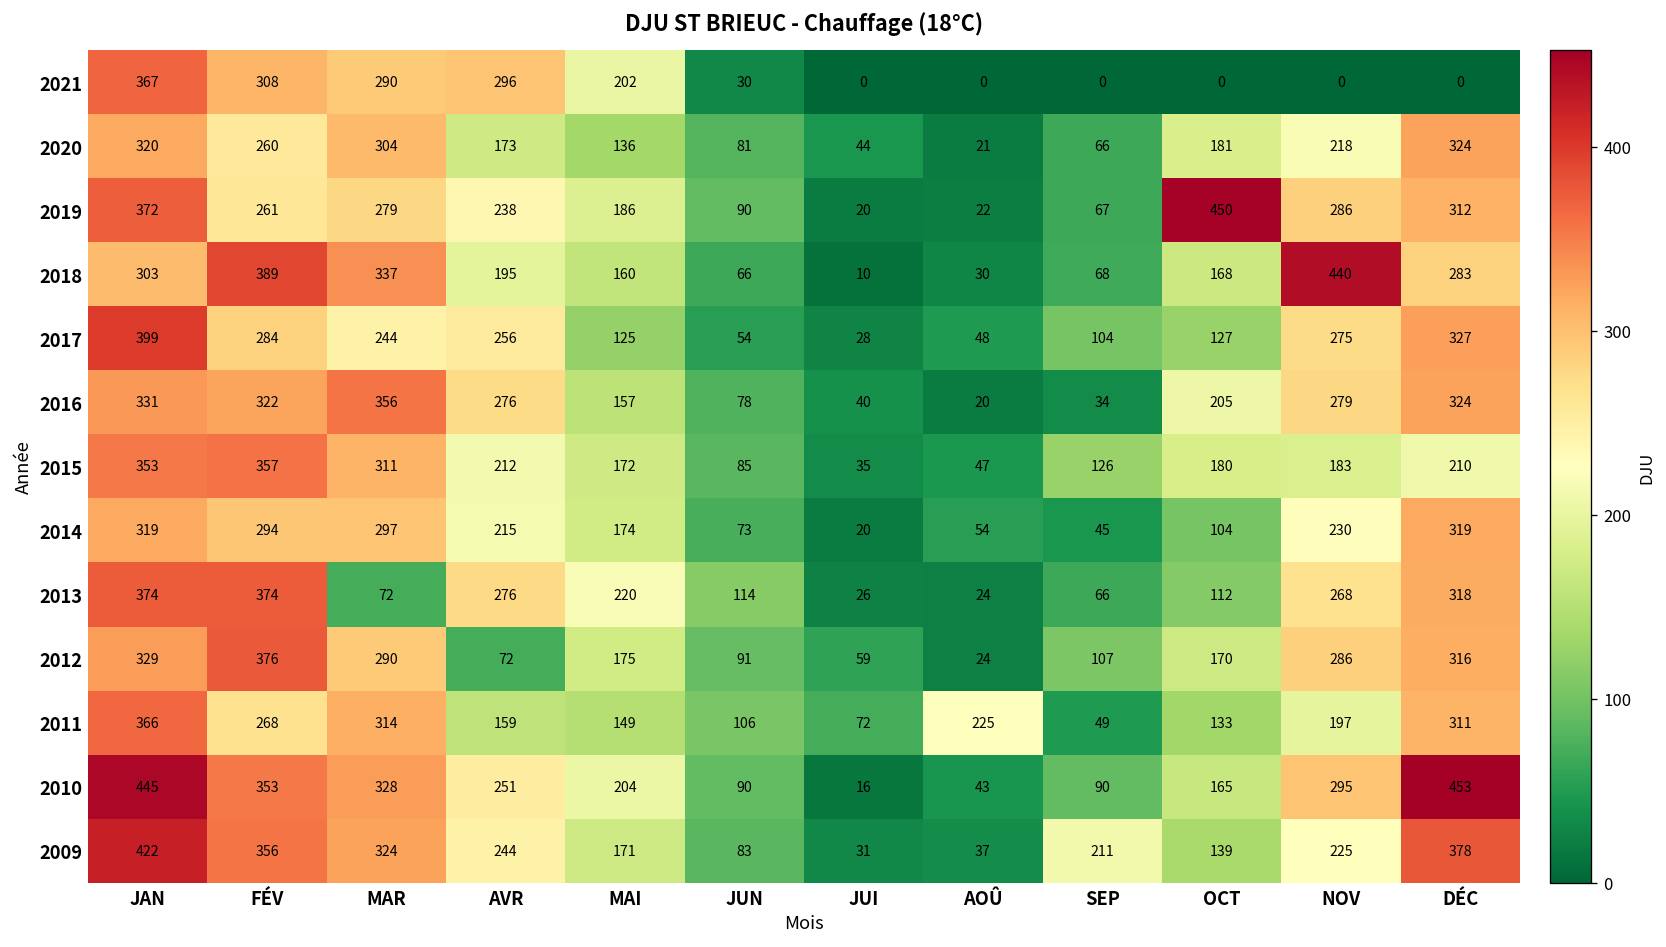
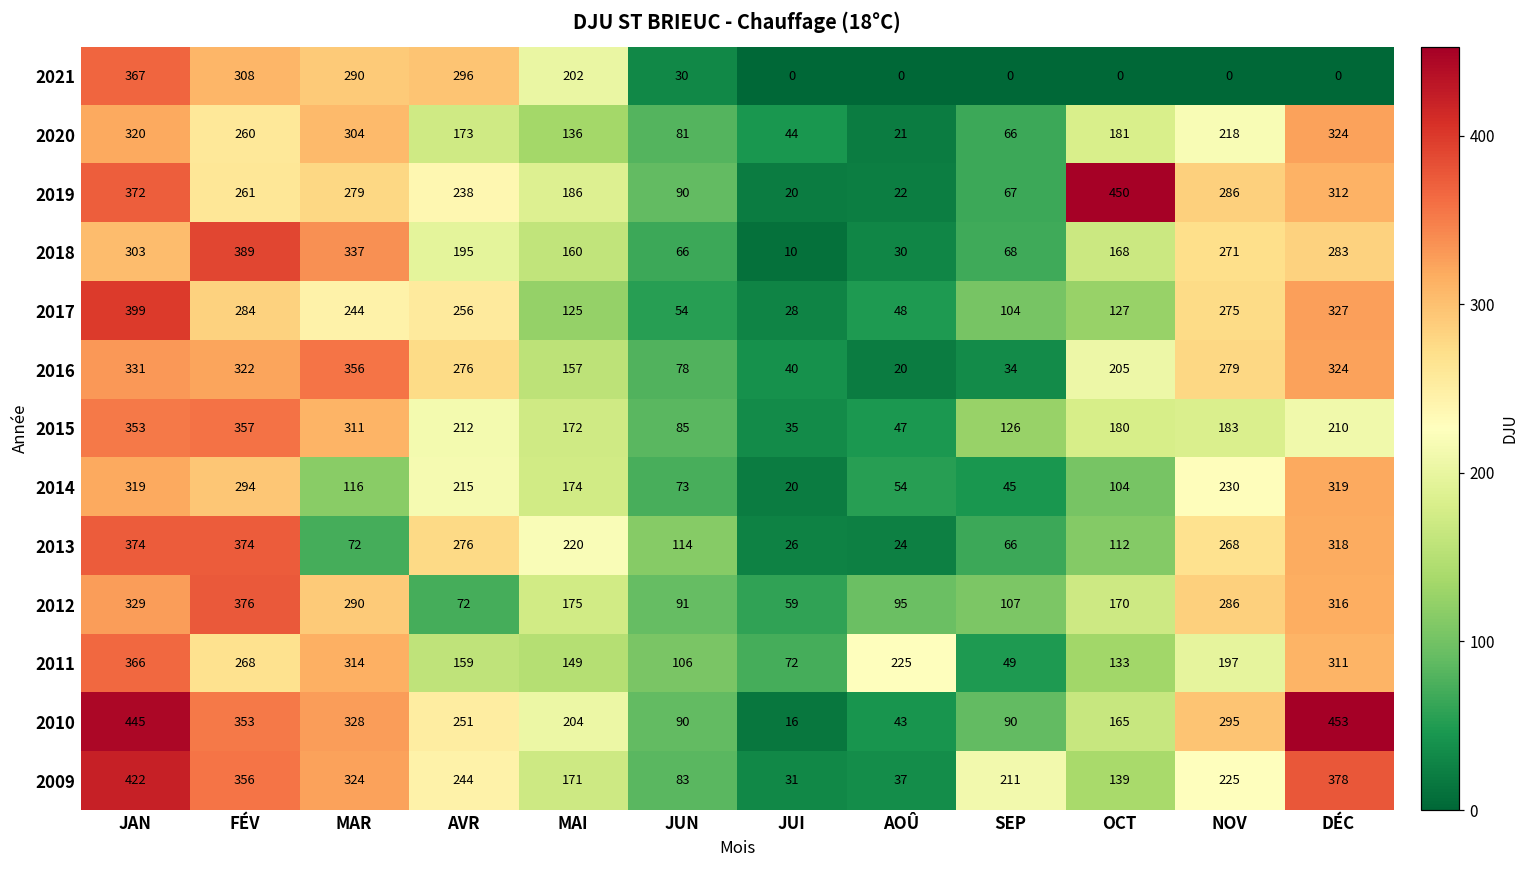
2018, NOV: 440 -> 271
2014, MAR: 297 -> 116
2012, AOÛ: 24 -> 95
